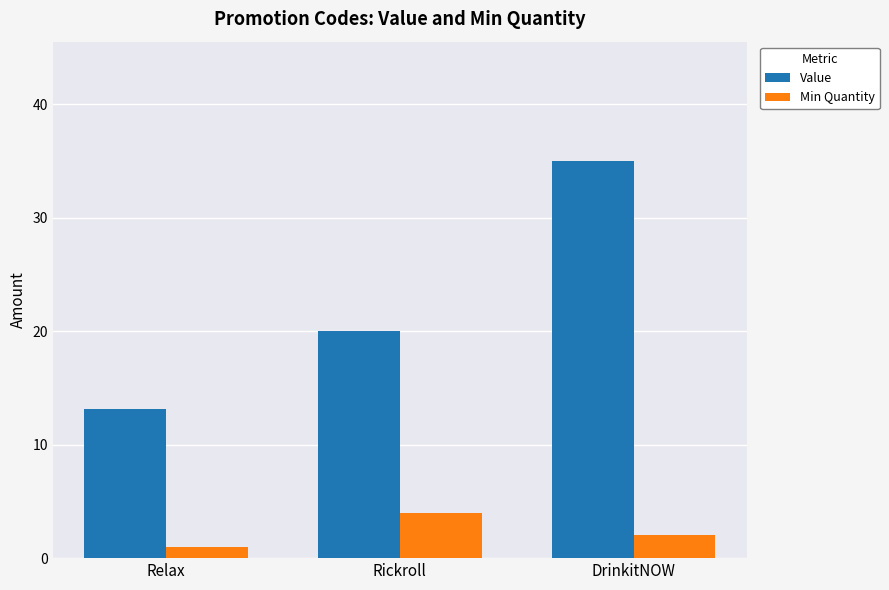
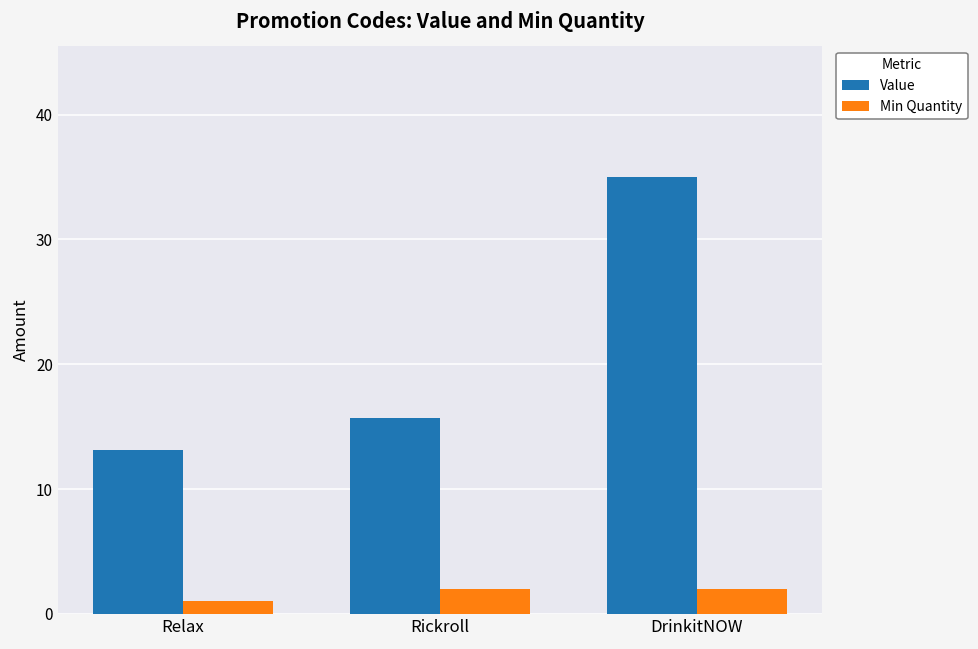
Value, Rickroll: 20.0 -> 15.7
Min Quantity, Rickroll: 4 -> 2
